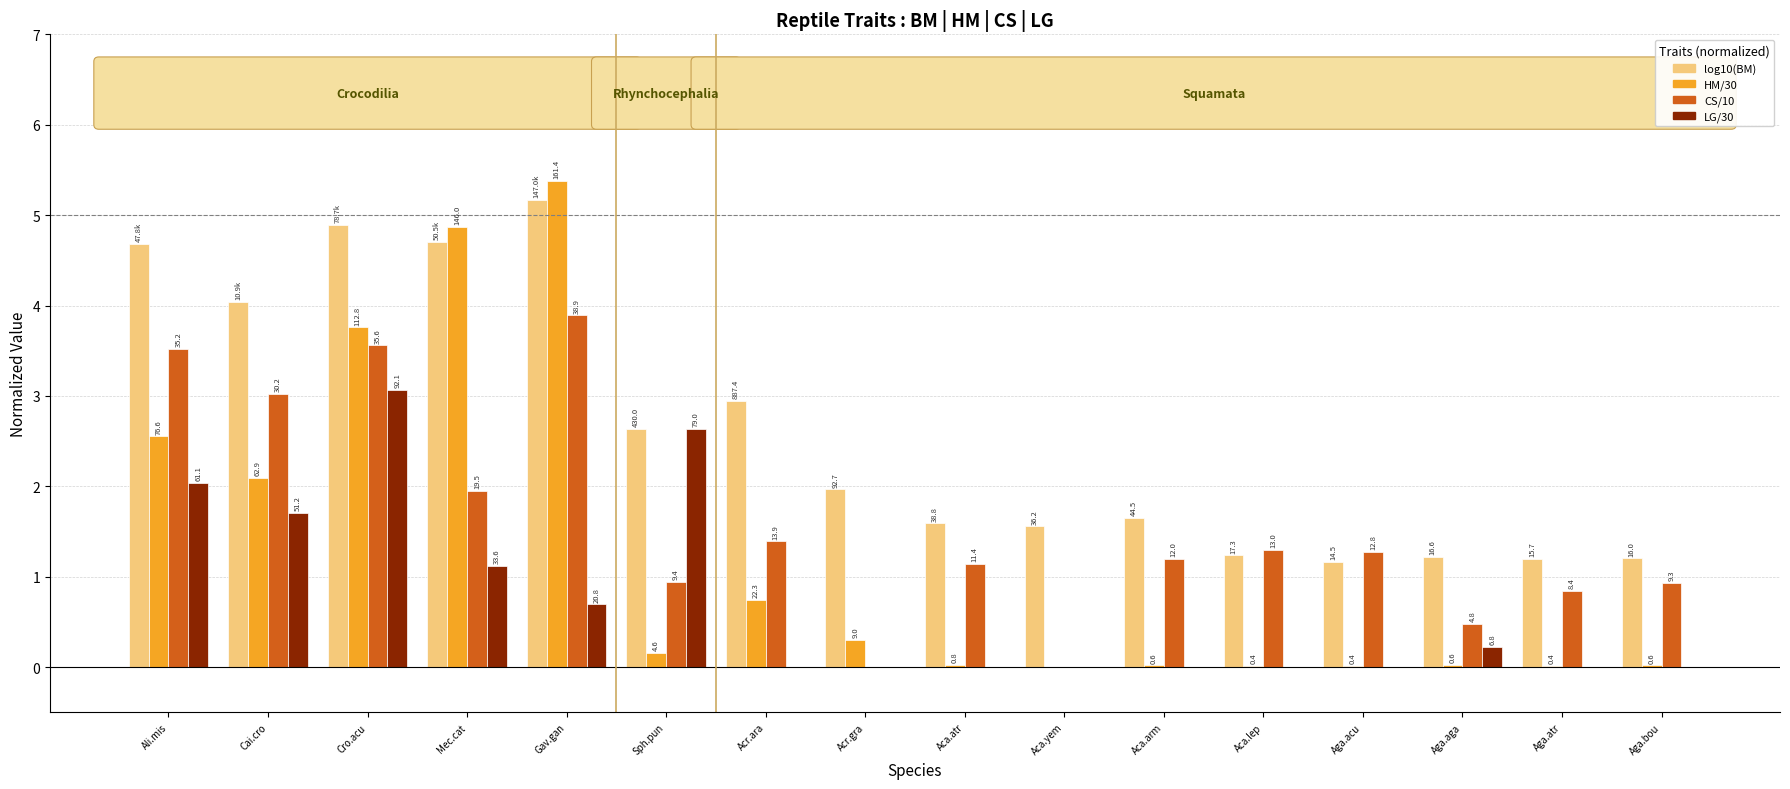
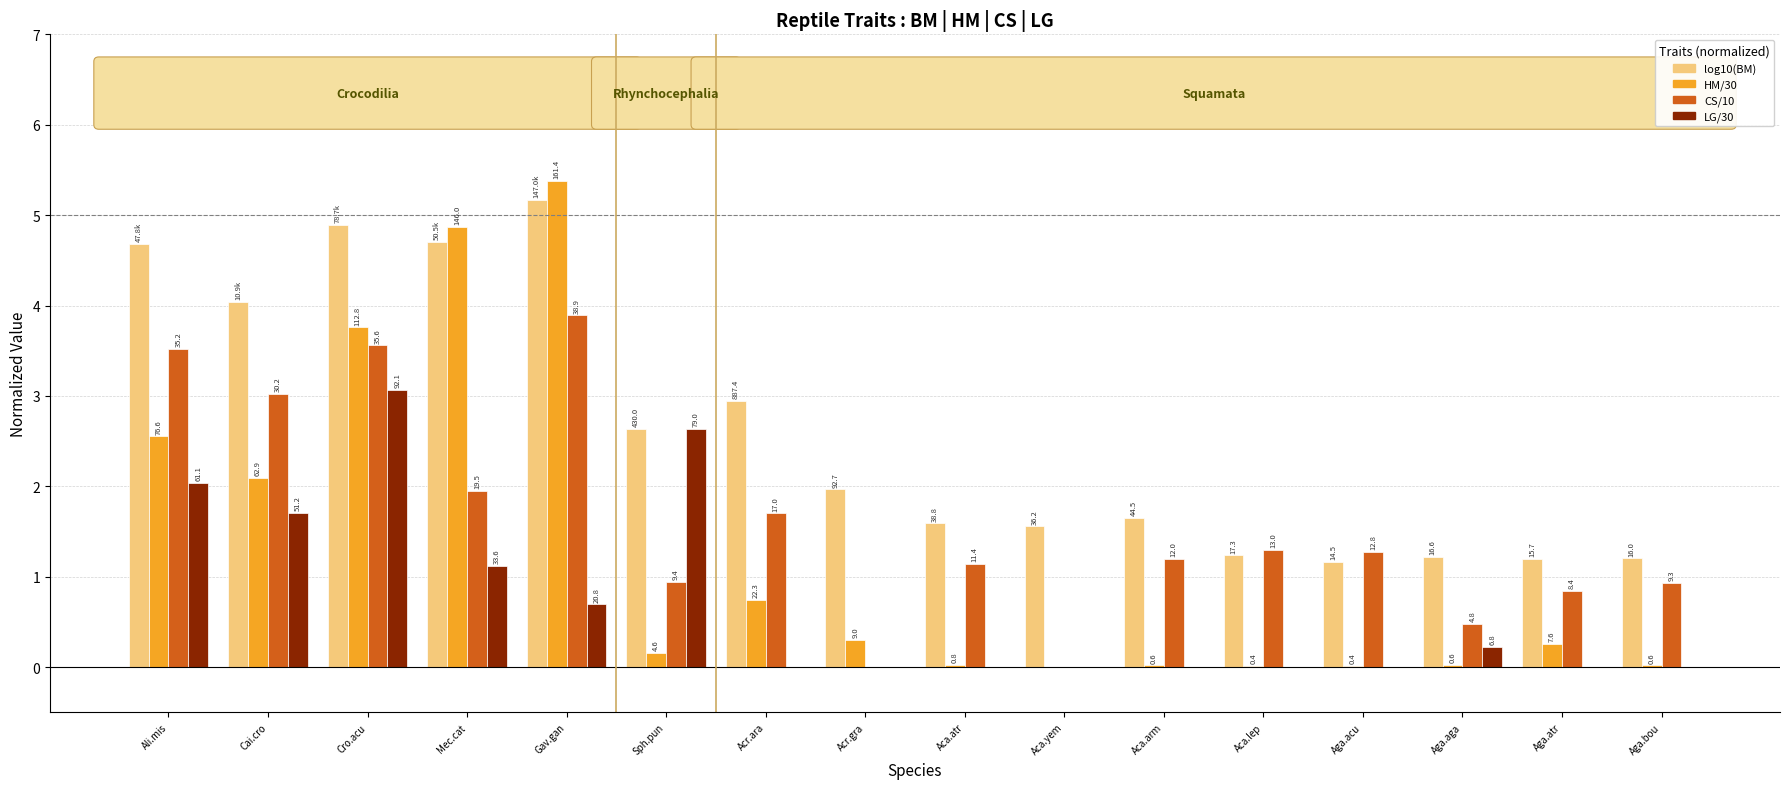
CS/10, Acr.ara: 13.9 -> 17.0
HM/30, Aga.atr: 0.4 -> 7.6
